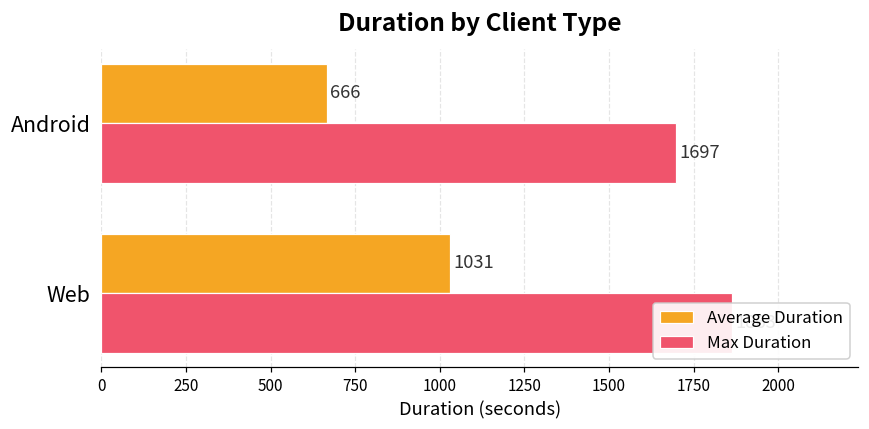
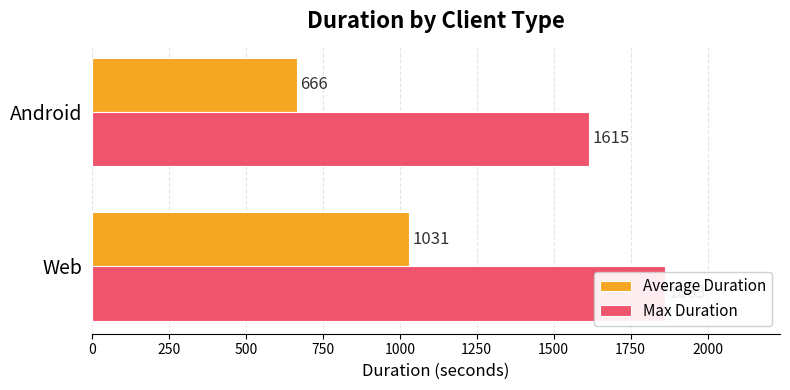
Max Duration, Android: 1697 -> 1615
